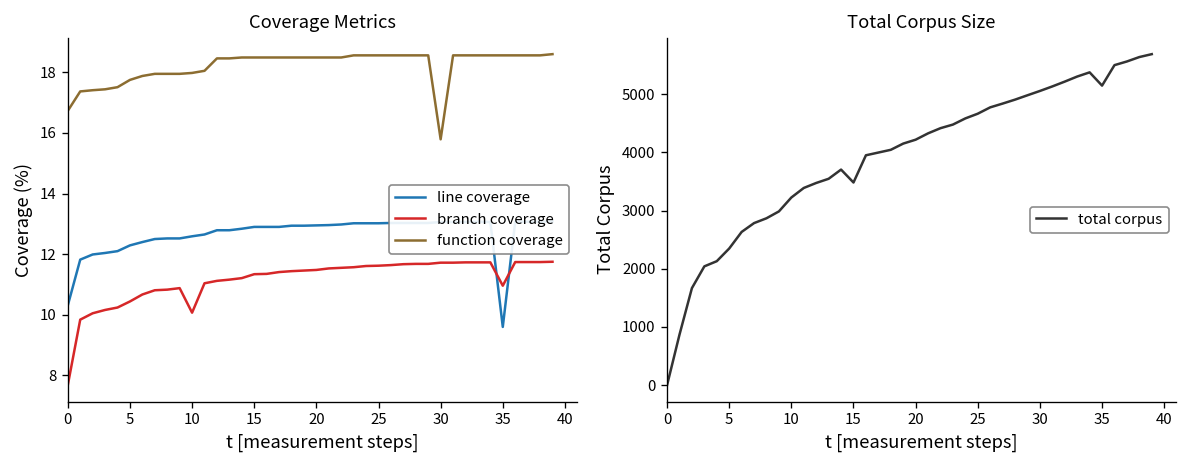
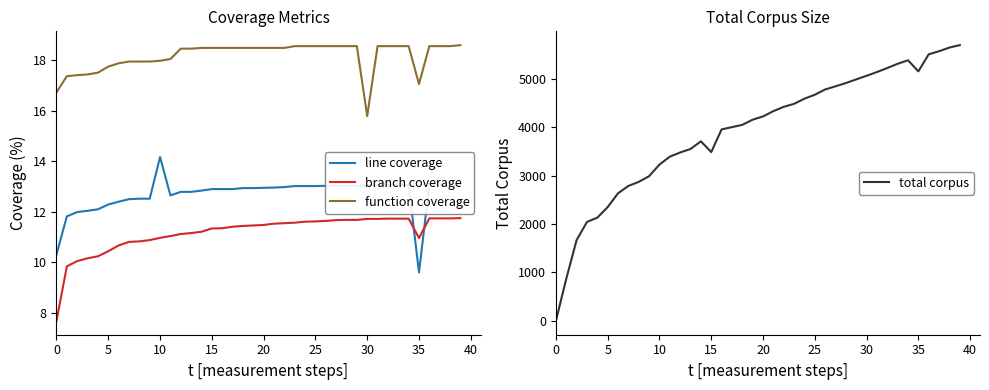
Coverage Metrics, line coverage, 10: 12.6 -> 14.2
Coverage Metrics, branch coverage, 10: 10.1 -> 11.0
Coverage Metrics, function coverage, 35: 18.6 -> 17.1
